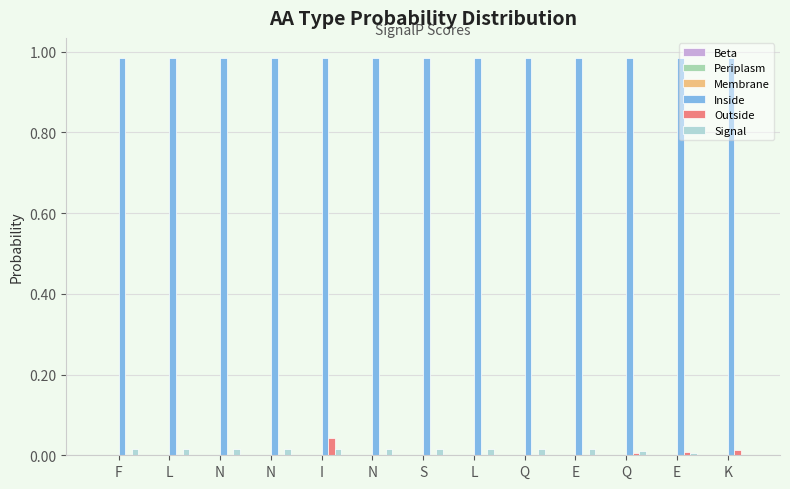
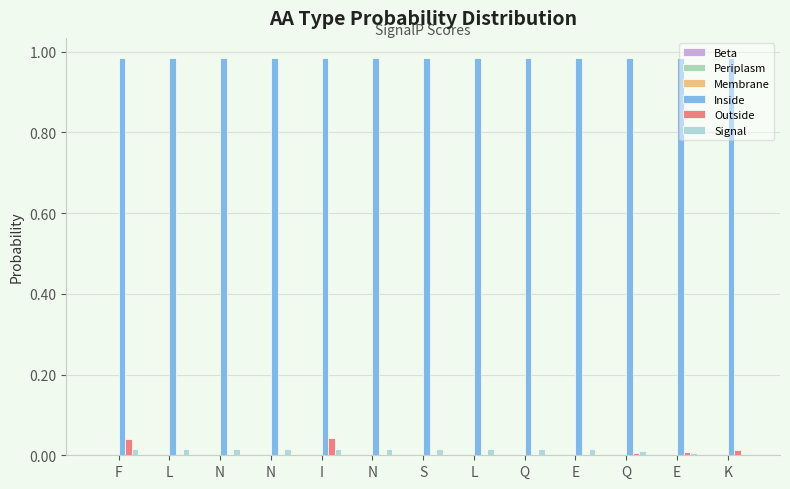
Outside, F: 0.00 -> 0.04
